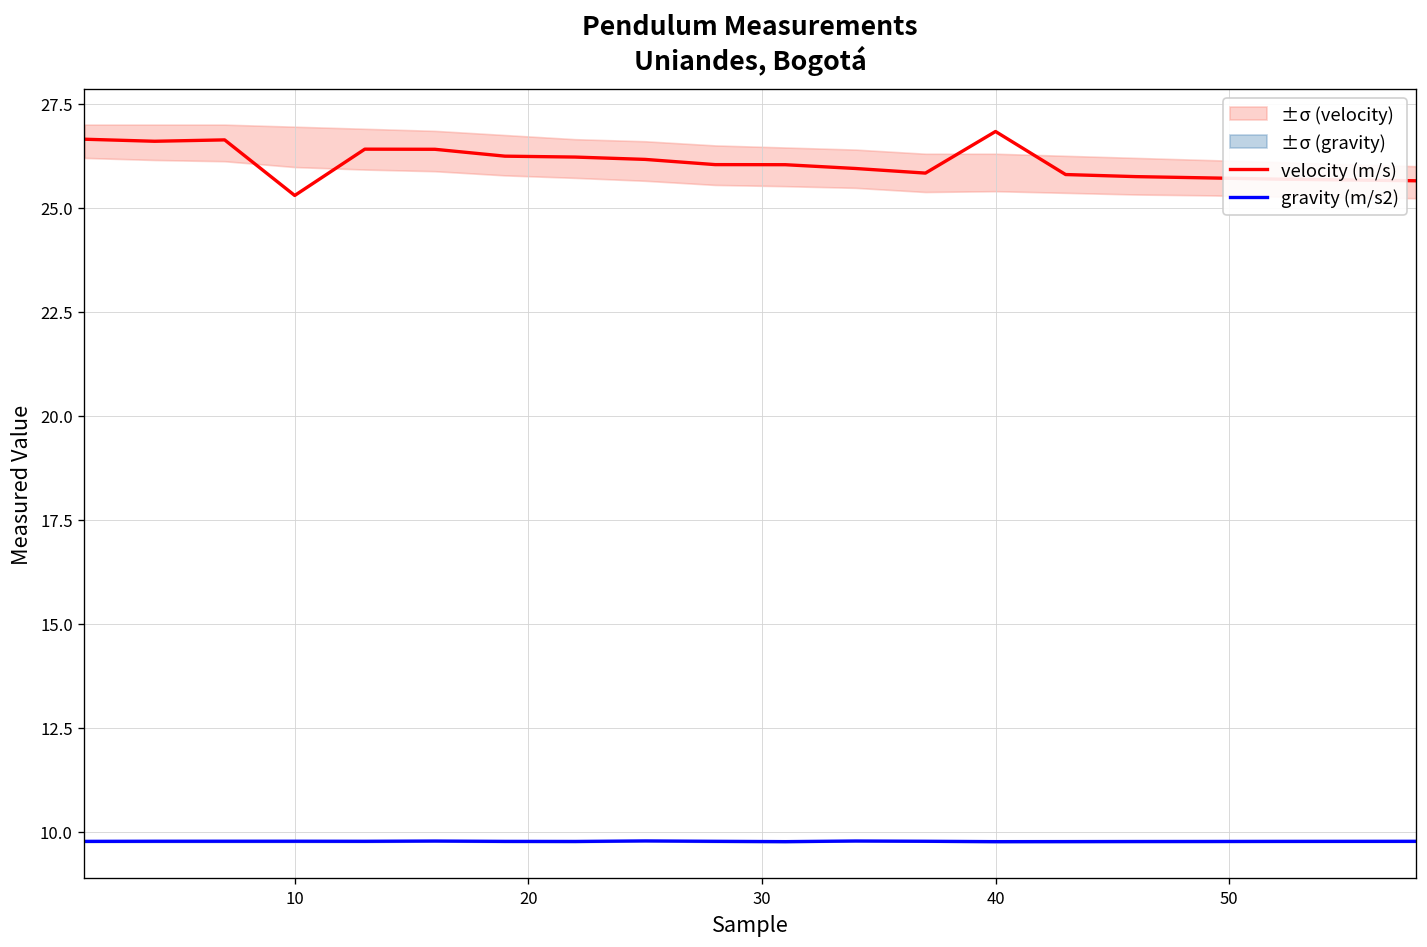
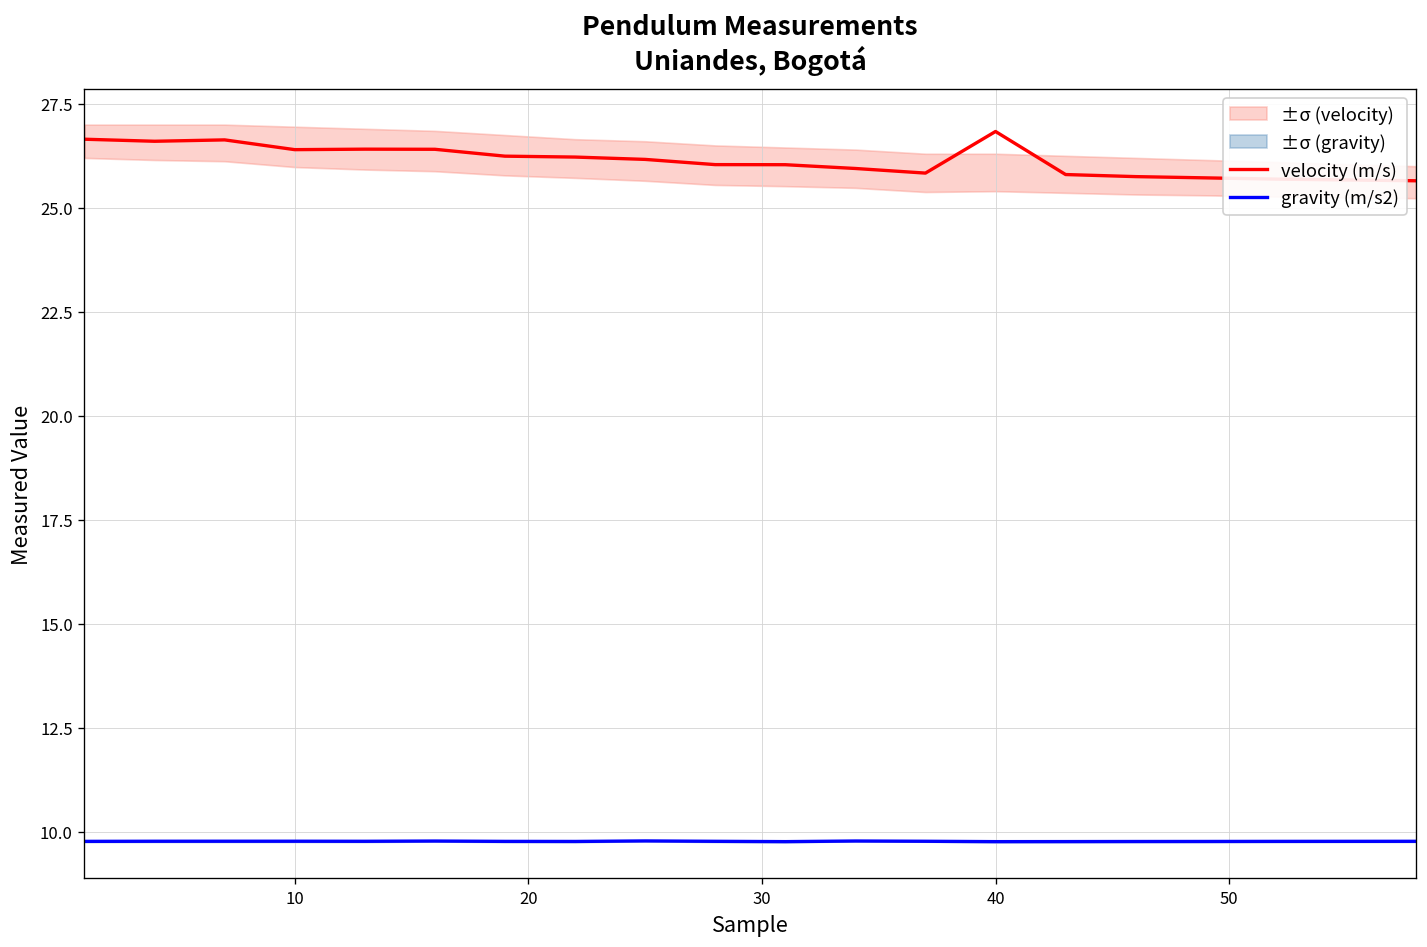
velocity (m/s), 10: 25.3 -> 26.4
